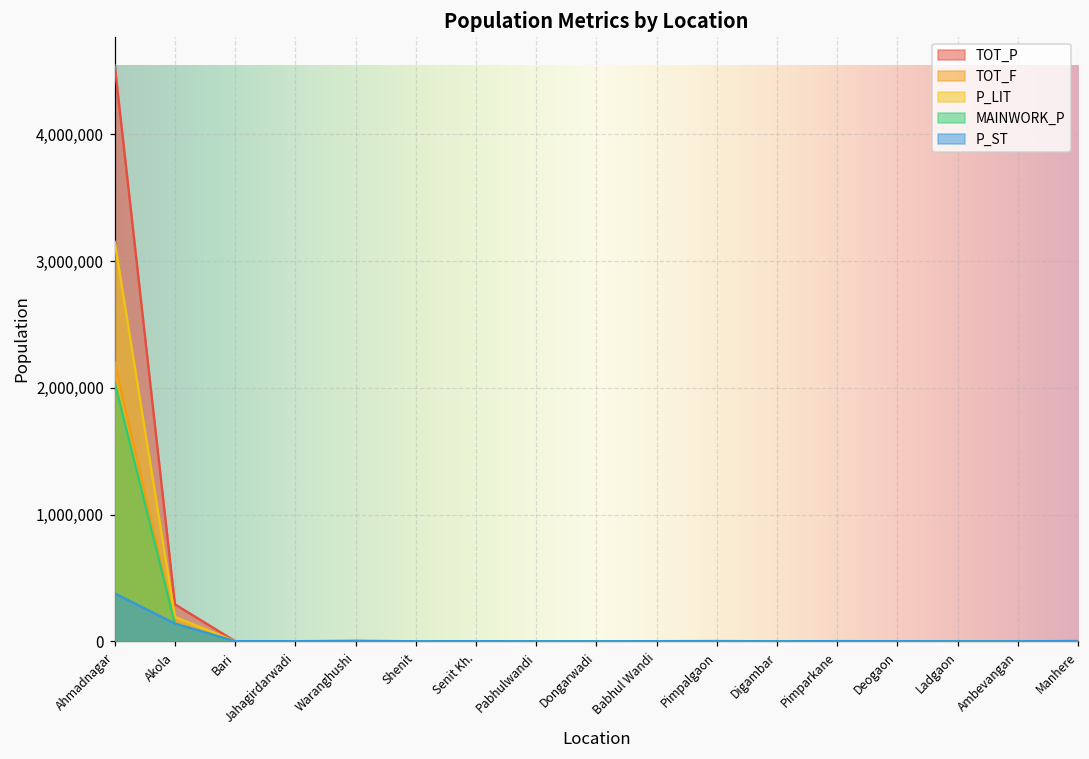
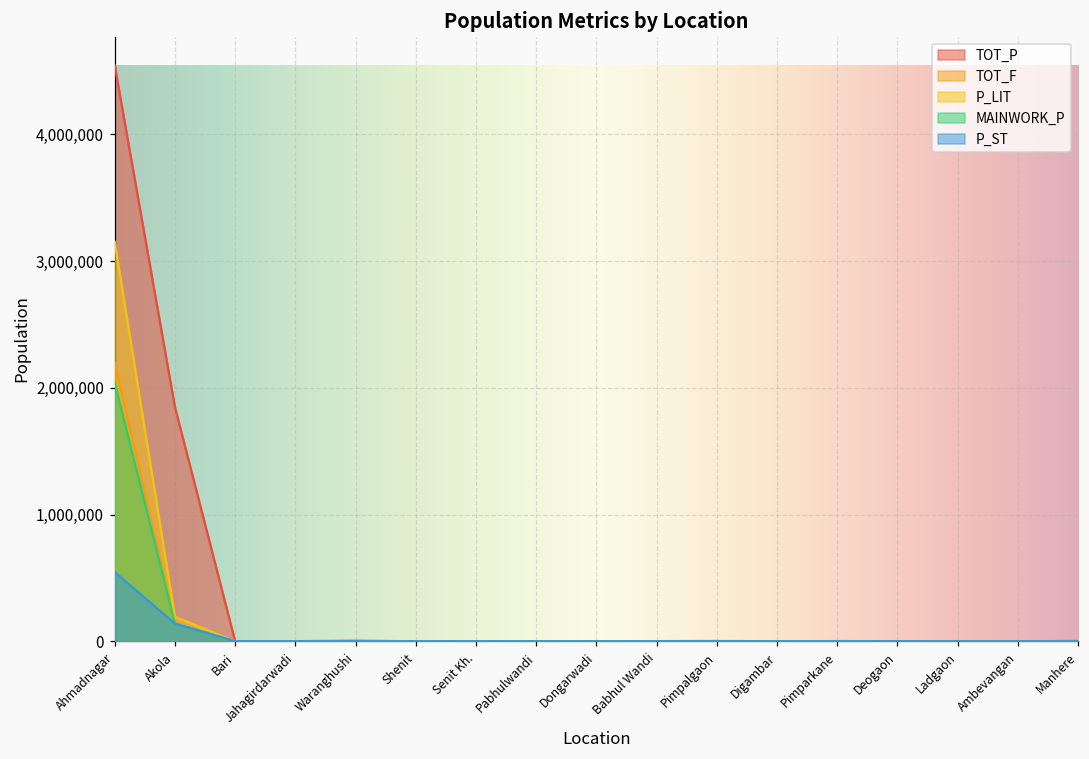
P_ST, Ahmadnagar: 380,000 -> 550,000
TOT_P, Akola: 290,000 -> 1,850,000
